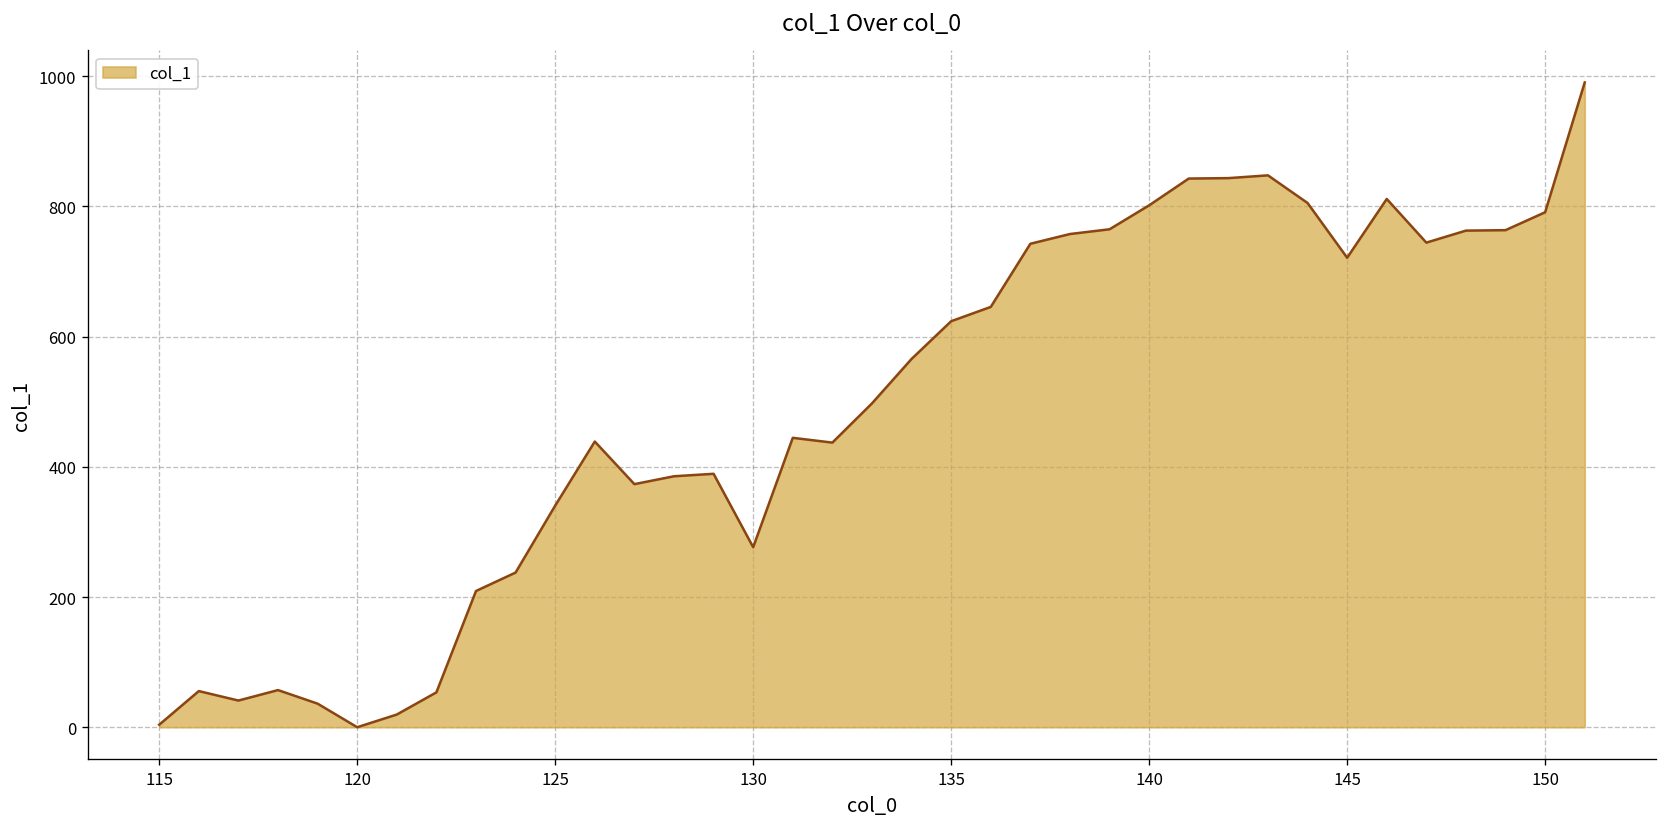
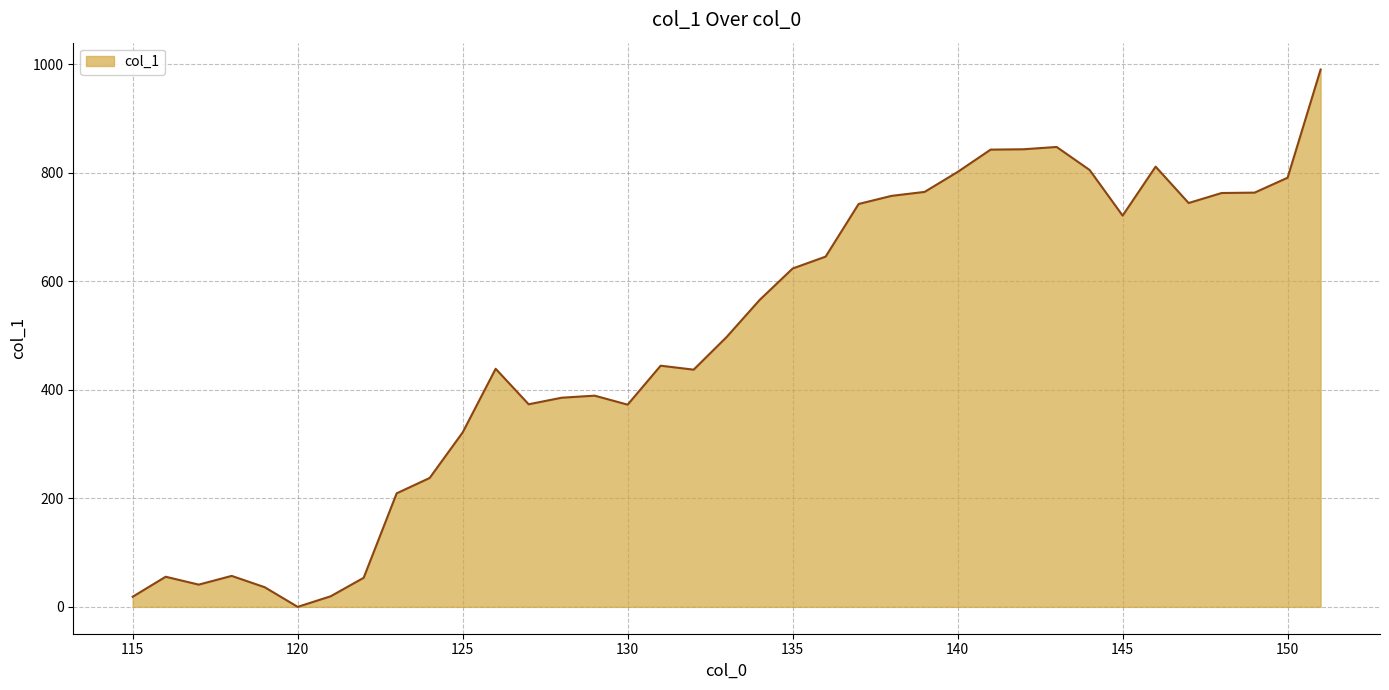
115: 0 -> 20
125: 340 -> 320
130: 280 -> 370
